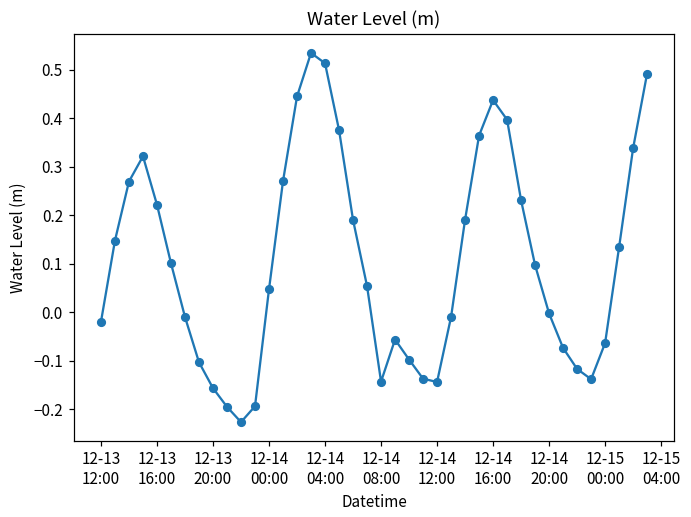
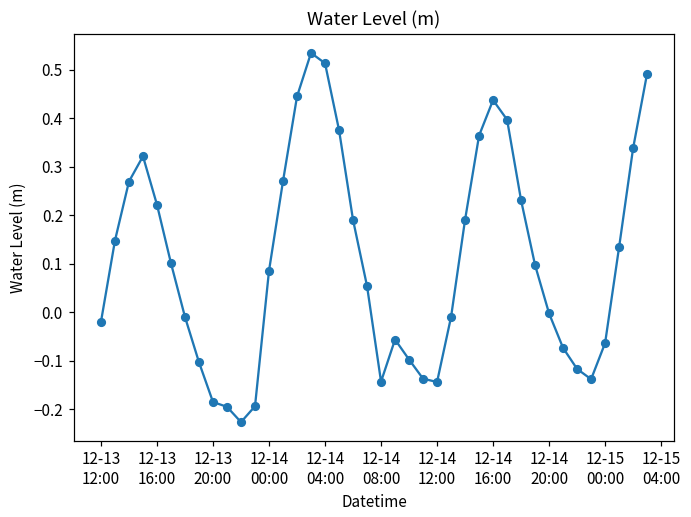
12-13 20:00: -0.16 -> -0.19
12-14 00:00: 0.05 -> 0.09
